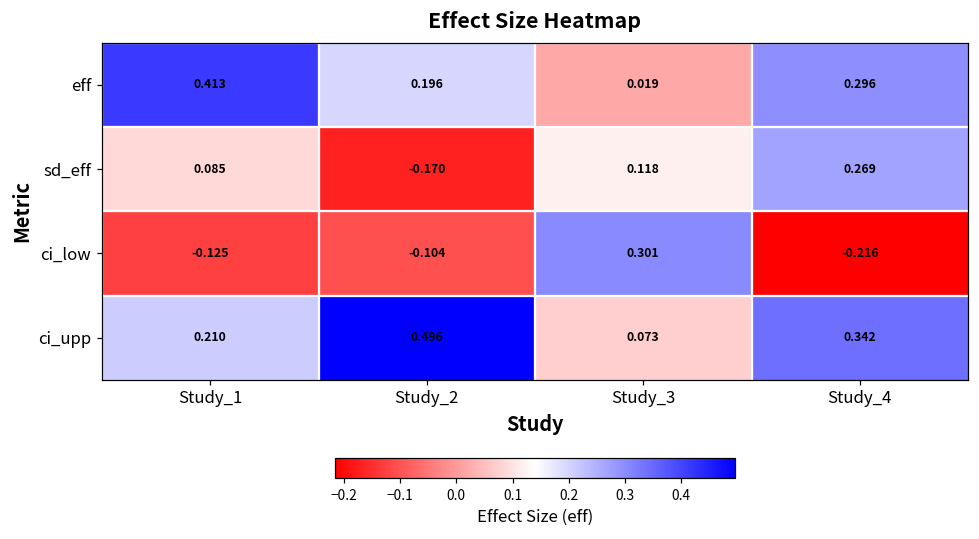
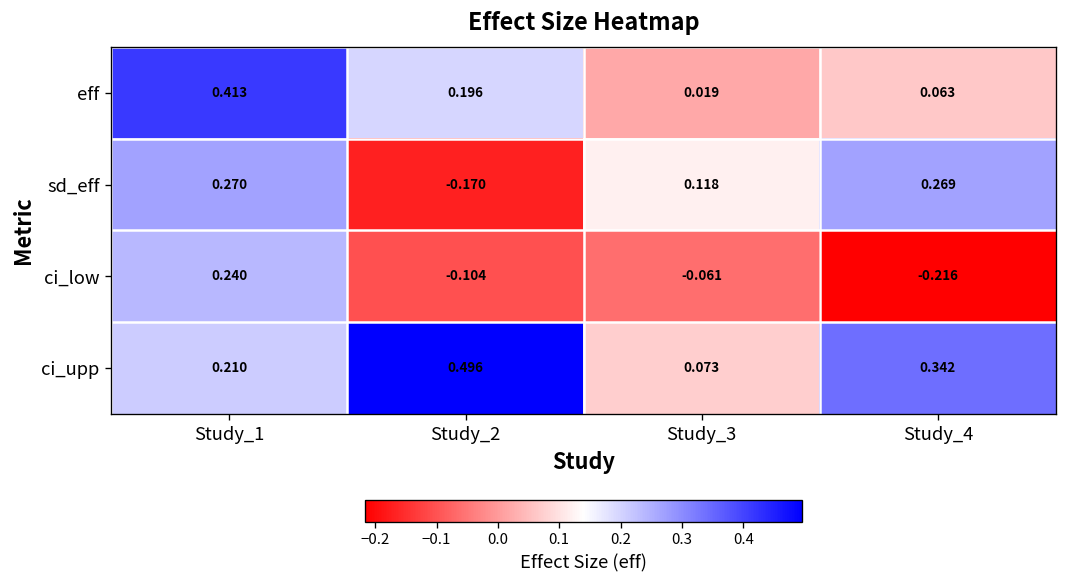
eff, Study_4: 0.296 -> 0.063
sd_eff, Study_1: 0.085 -> 0.270
ci_low, Study_1: -0.125 -> 0.240
ci_low, Study_3: 0.301 -> -0.061
